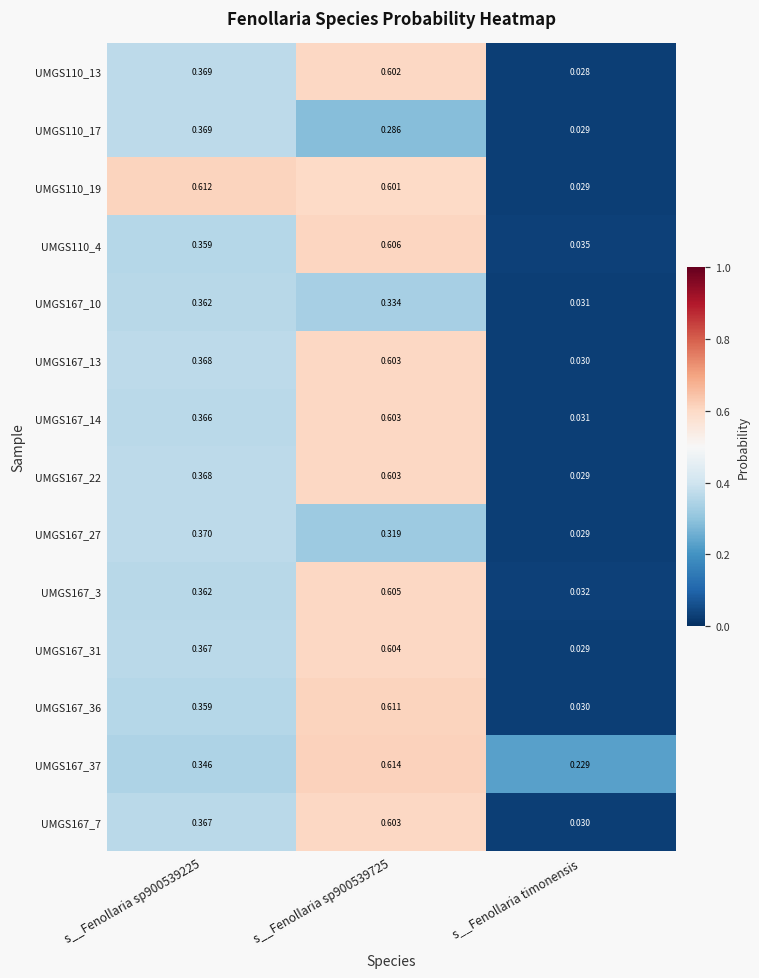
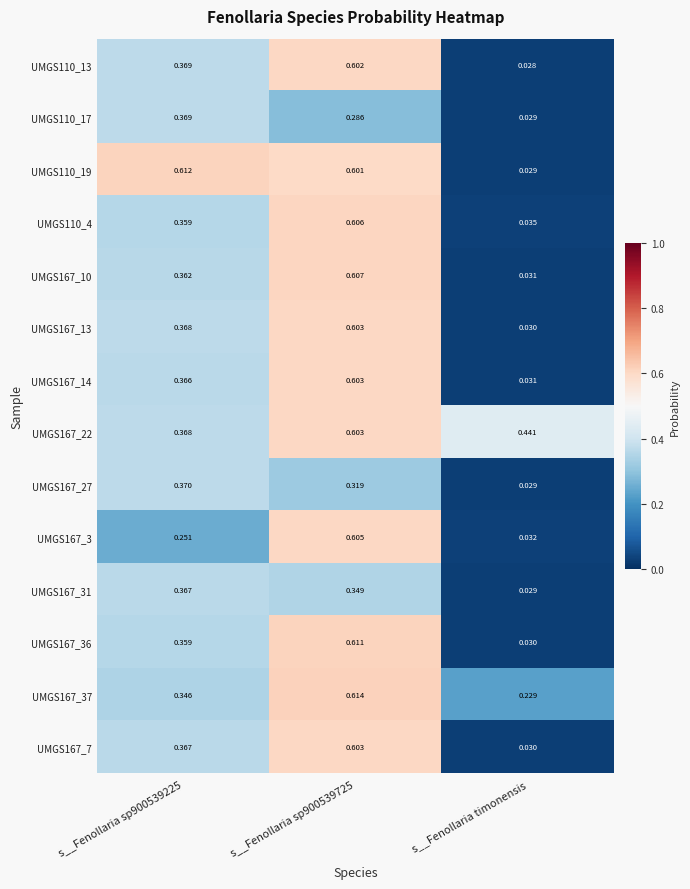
UMGS167_10, s__Fenollaria sp900539725: 0.334 -> 0.607
UMGS167_22, s__Fenollaria timonensis: 0.029 -> 0.441
UMGS167_3, s__Fenollaria sp900539225: 0.362 -> 0.251
UMGS167_31, s__Fenollaria sp900539725: 0.604 -> 0.349
